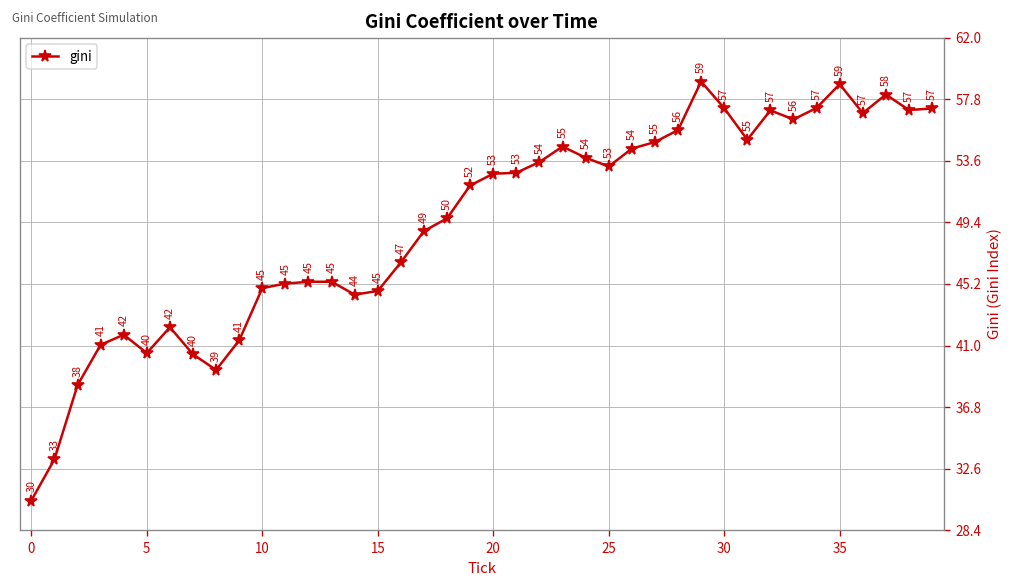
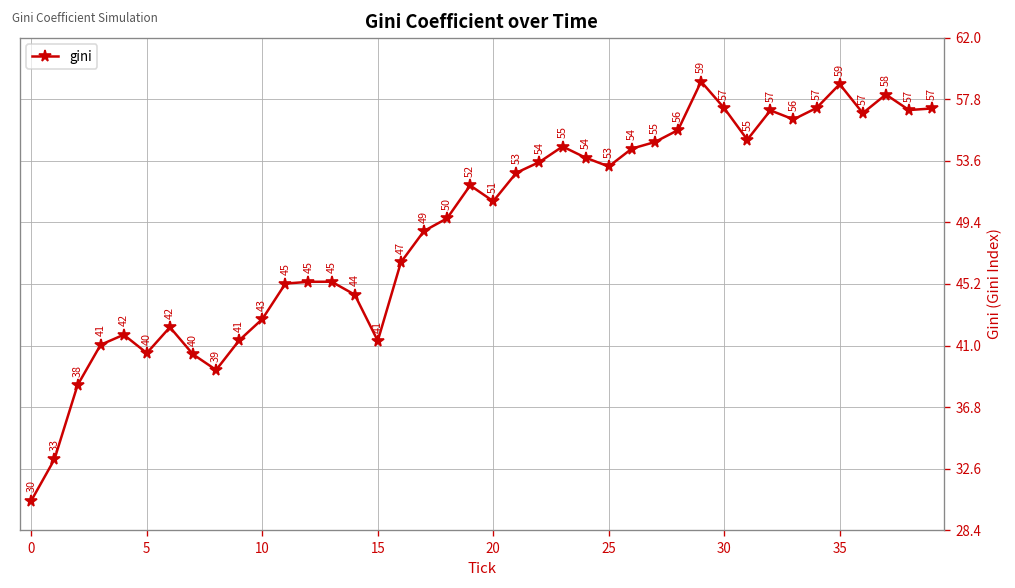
10: 45 -> 43
15: 45 -> 41
20: 53 -> 51
